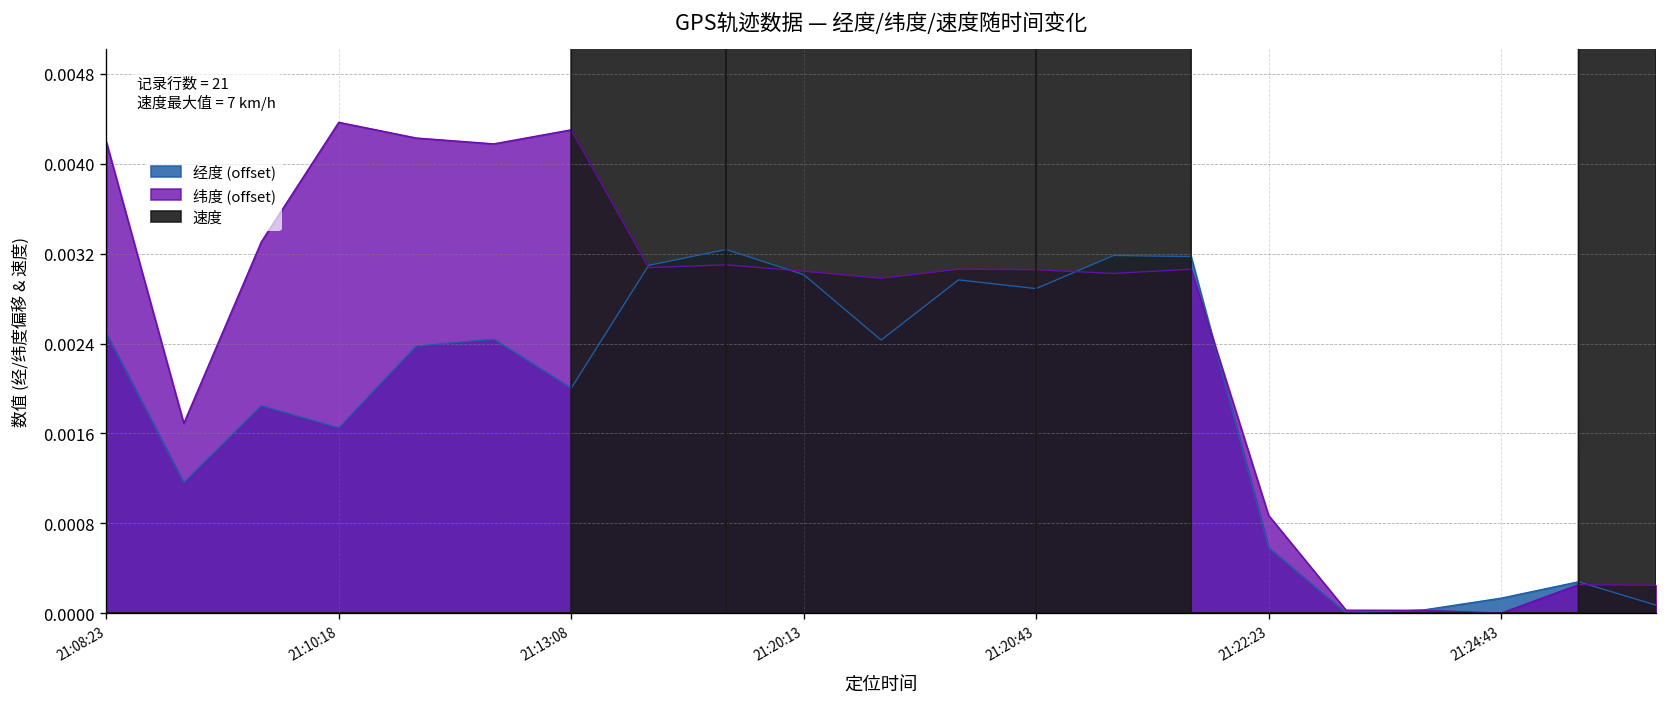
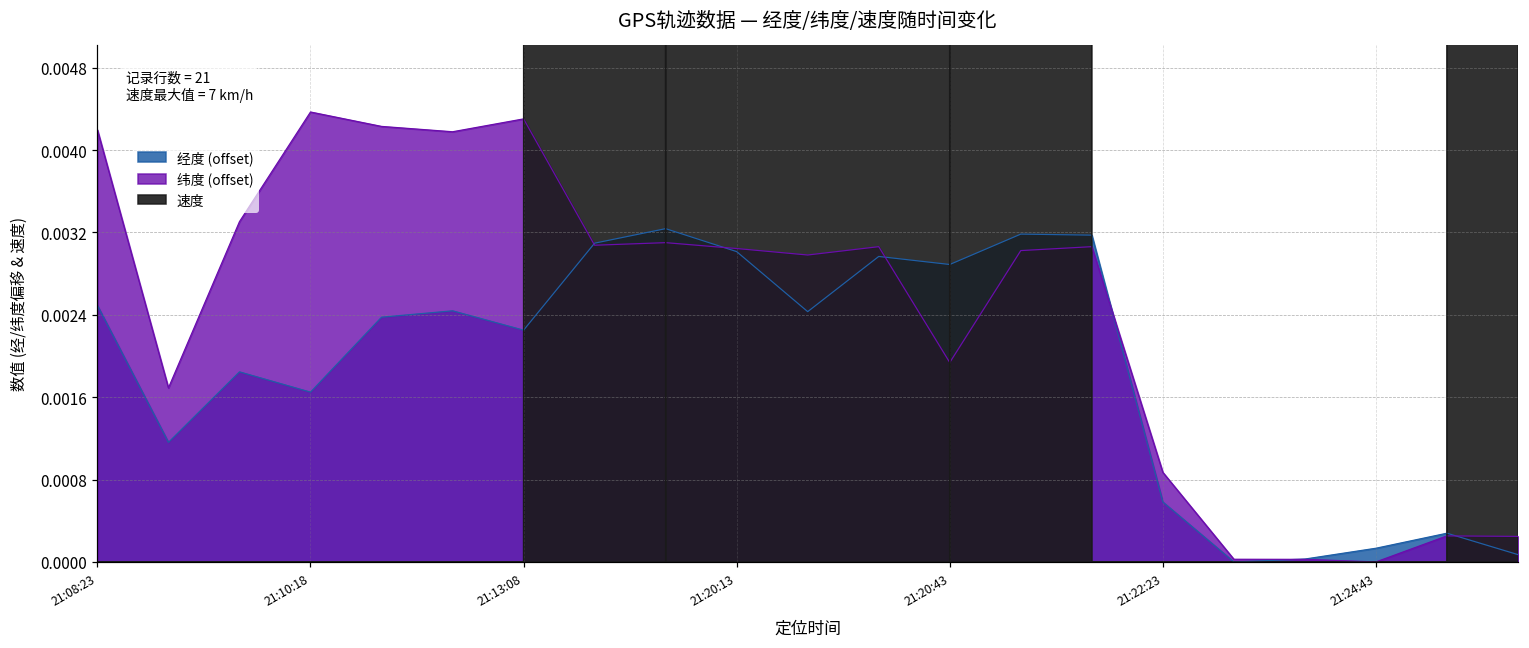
经度 (offset), 21:13:08: 0.0020 -> 0.0023
纬度 (offset), 21:20:43: 0.0031 -> 0.0019
